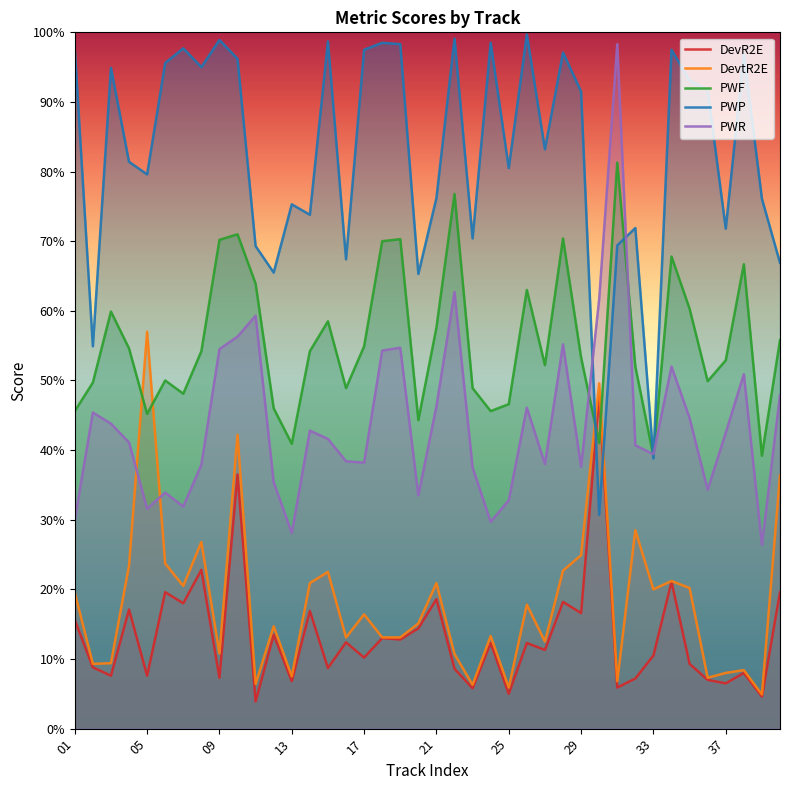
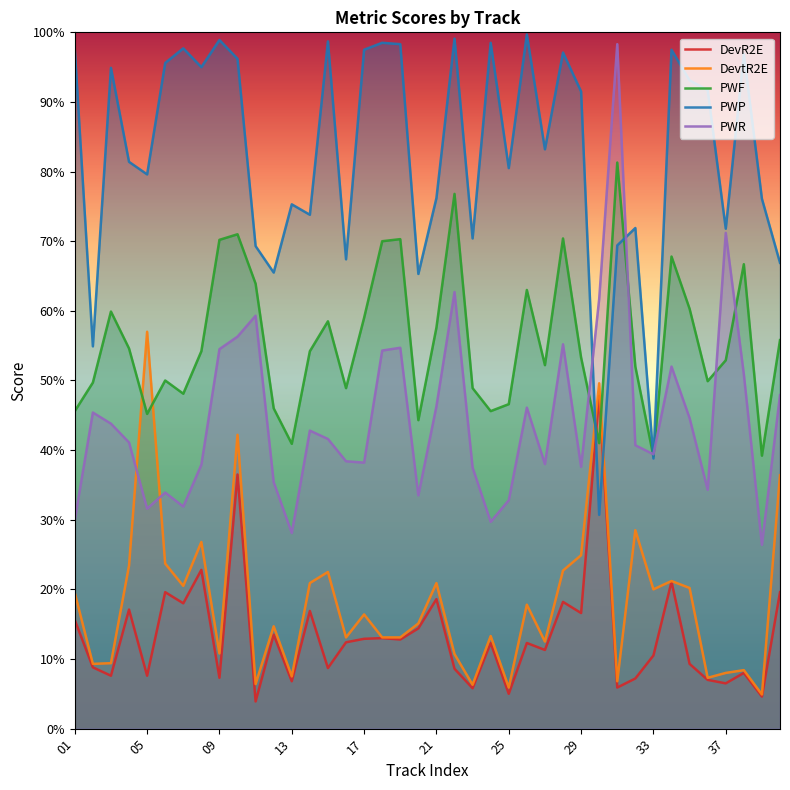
DevR2E, 17: 10% -> 13%
PWF, 17: 55% -> 59%
PWR, 37: 43% -> 71%
